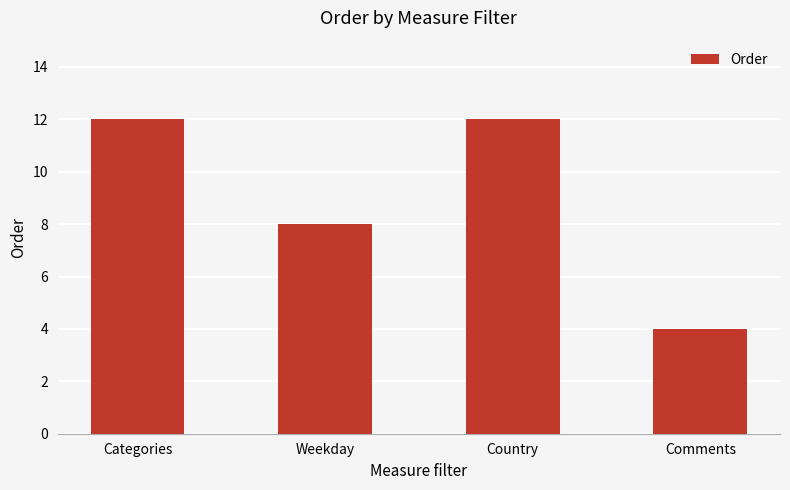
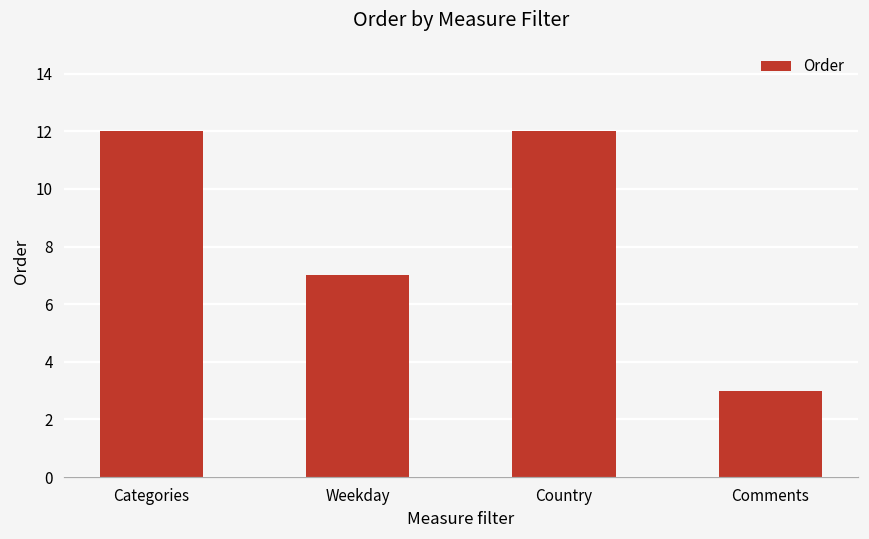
Weekday: 8 -> 7
Comments: 4 -> 3
